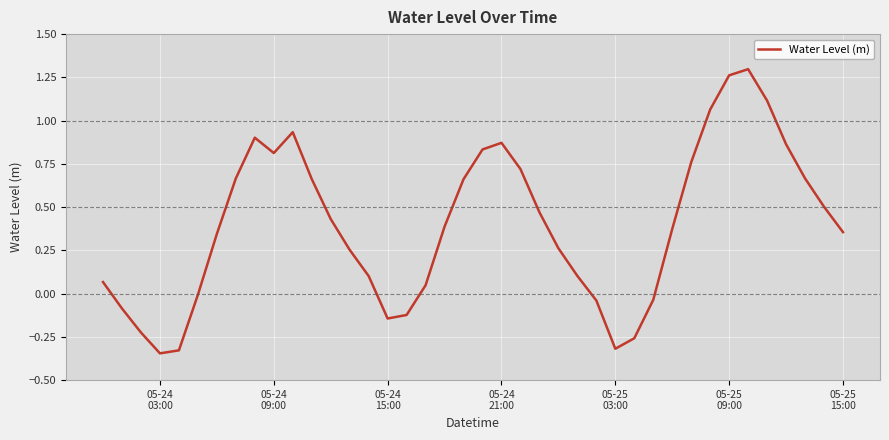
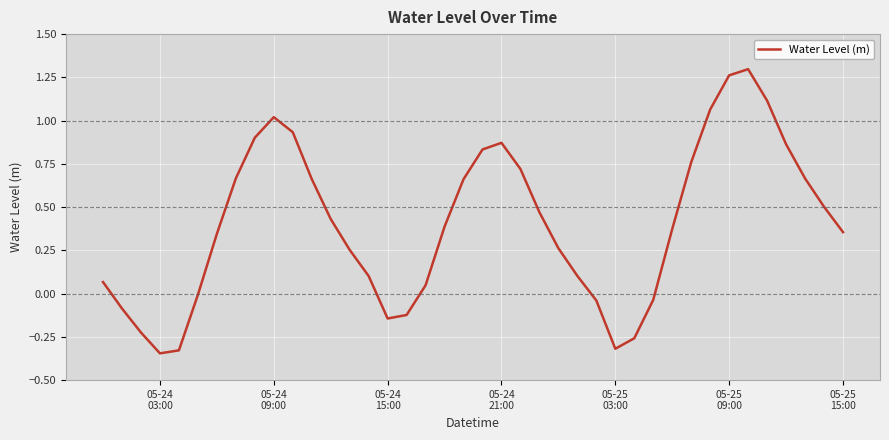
05-24 09:00: 0.81 -> 1.02
